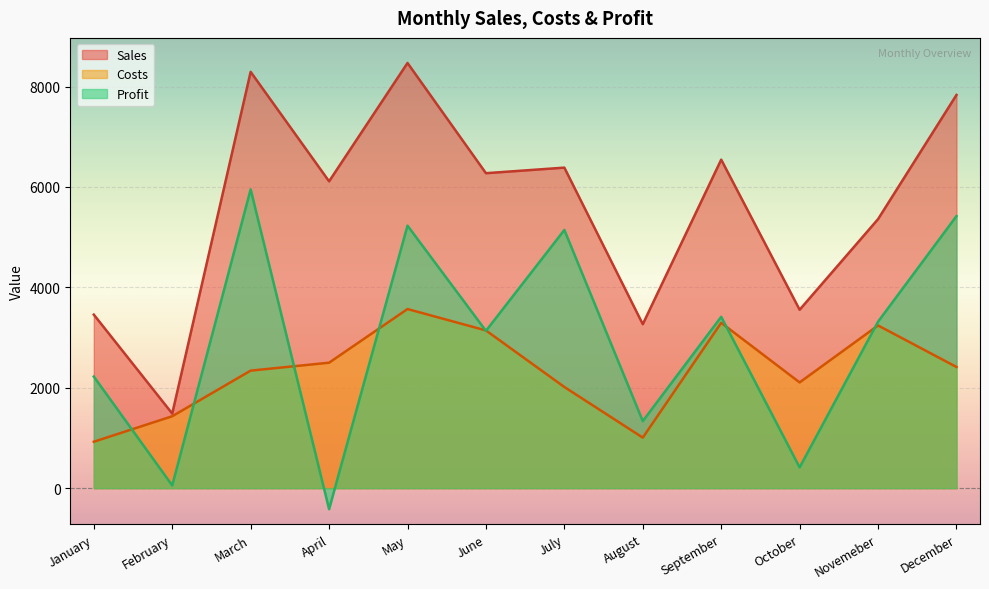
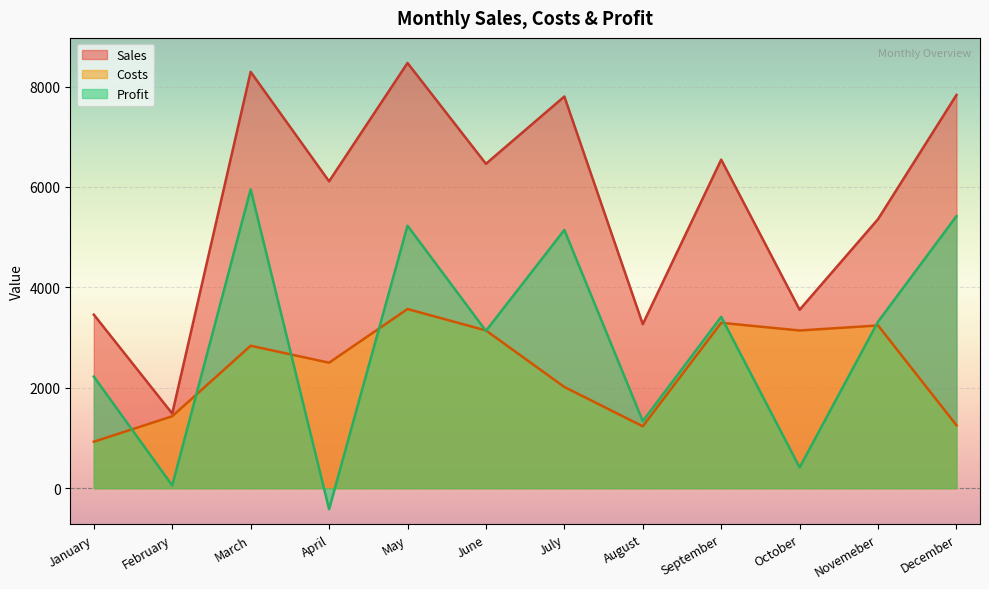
Costs, March: 2300 -> 2800
Sales, June: 6300 -> 6500
Sales, July: 6400 -> 7800
Costs, August: 1000 -> 1200
Costs, October: 2100 -> 3100
Costs, December: 2400 -> 1300
